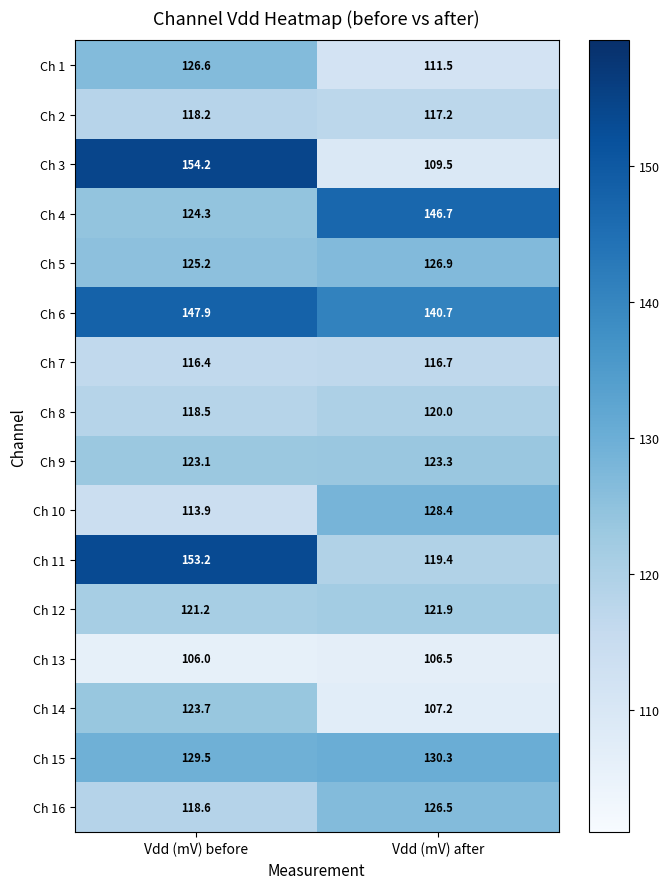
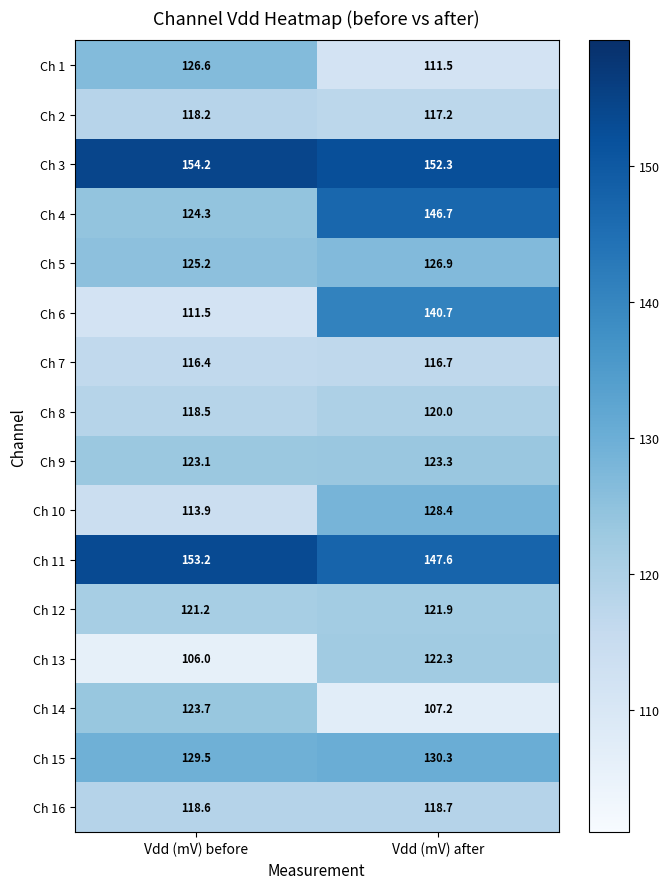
Ch 3, Vdd (mV) after: 109.5 -> 152.3
Ch 6, Vdd (mV) before: 147.9 -> 111.5
Ch 11, Vdd (mV) after: 119.4 -> 147.6
Ch 13, Vdd (mV) after: 106.5 -> 122.3
Ch 16, Vdd (mV) after: 126.5 -> 118.7
